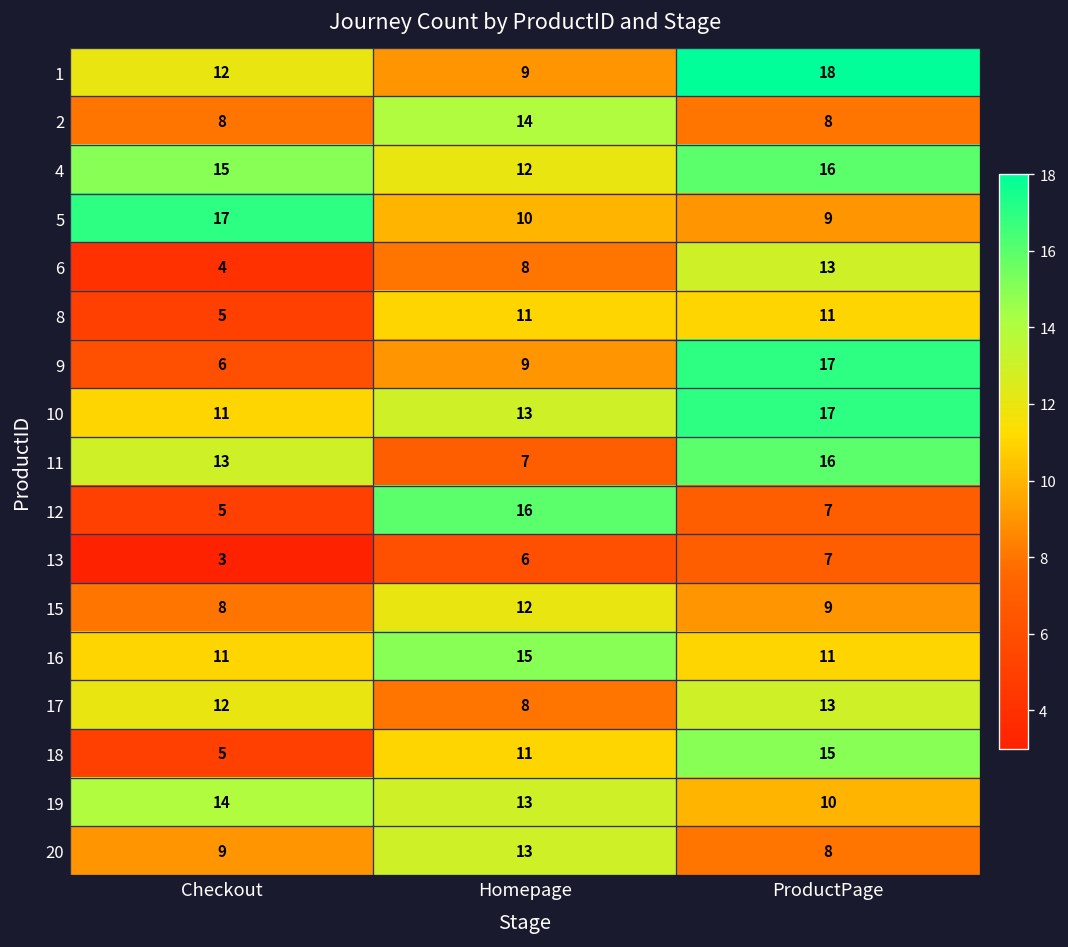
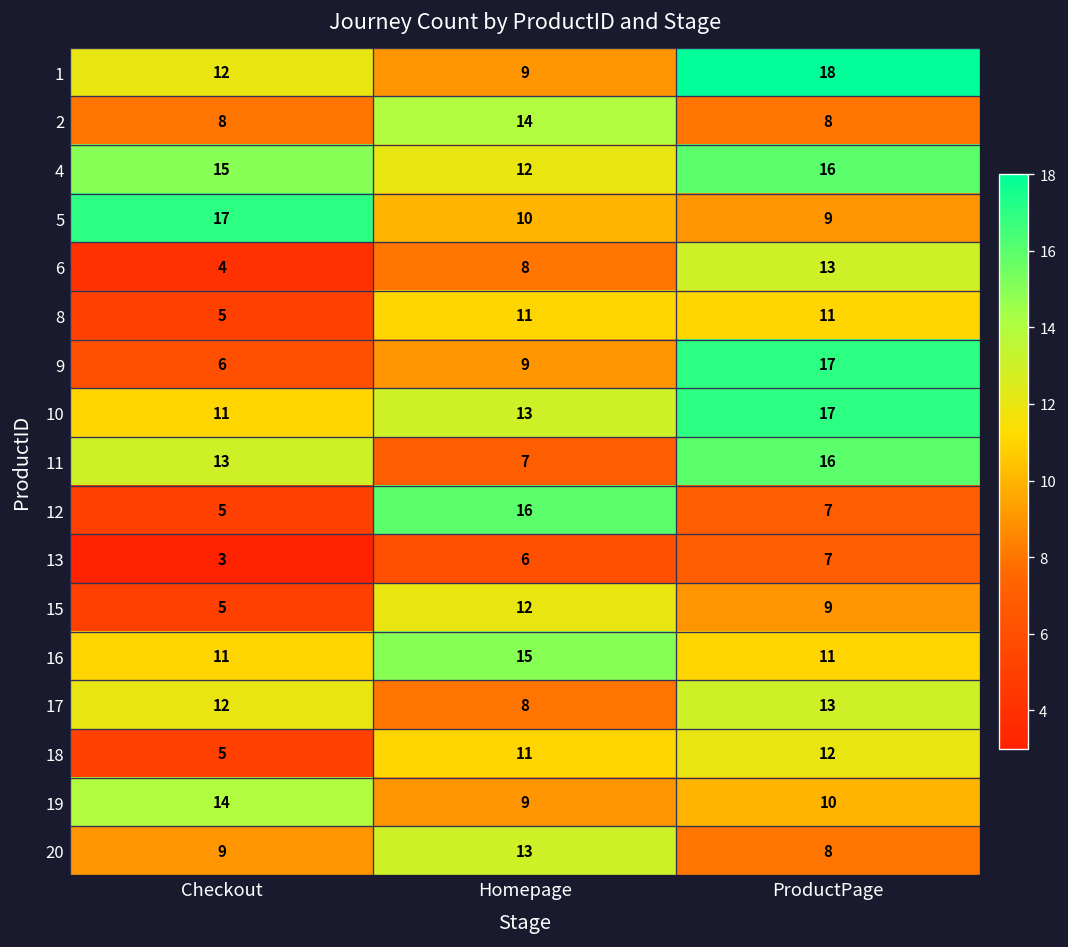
15, Checkout: 8 -> 5
18, ProductPage: 15 -> 12
19, Homepage: 13 -> 9
